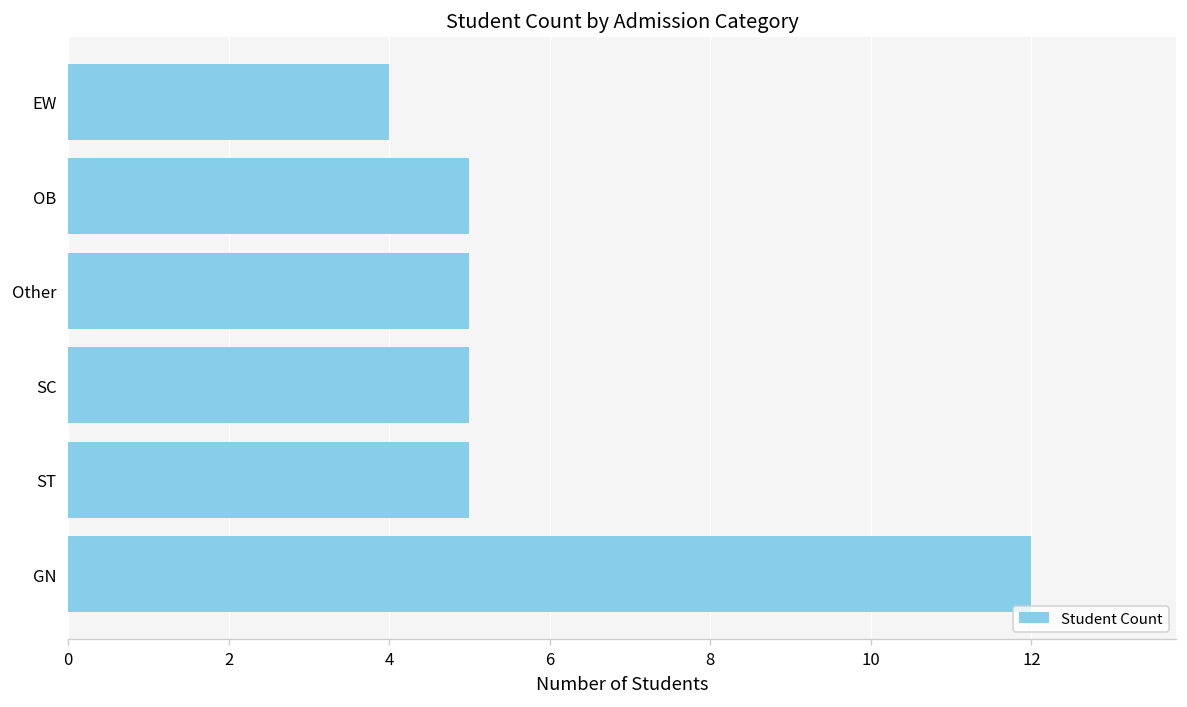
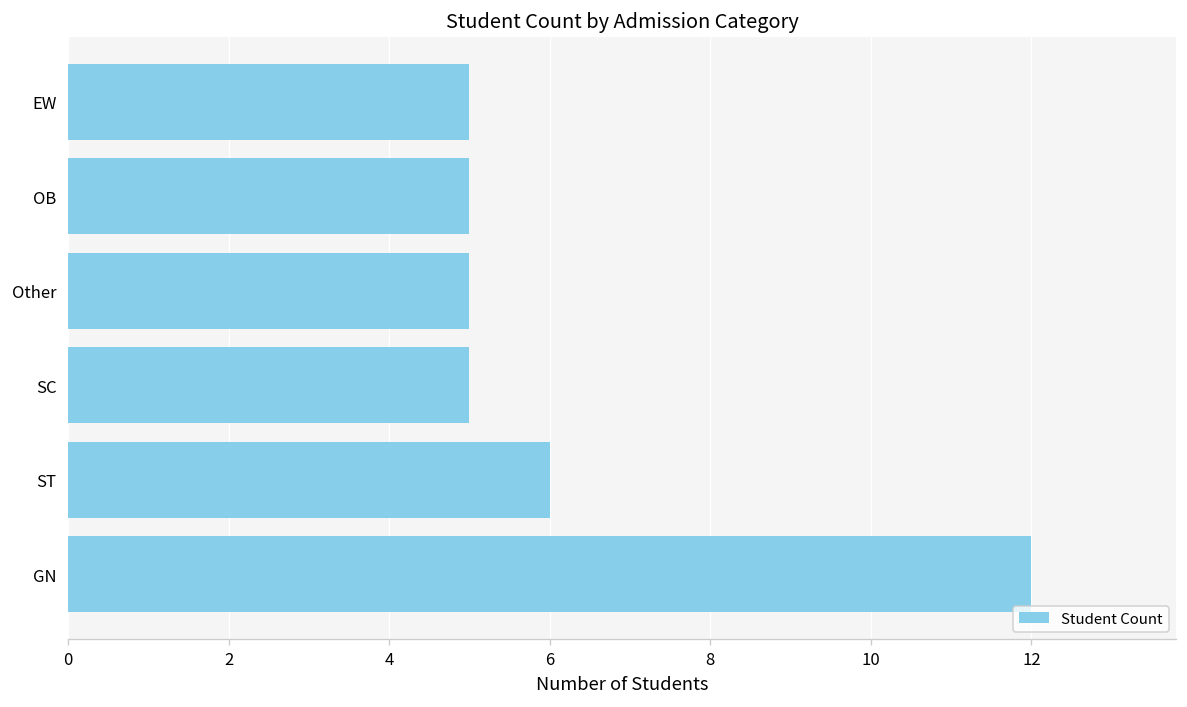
EW: 4 -> 5
ST: 5 -> 6
